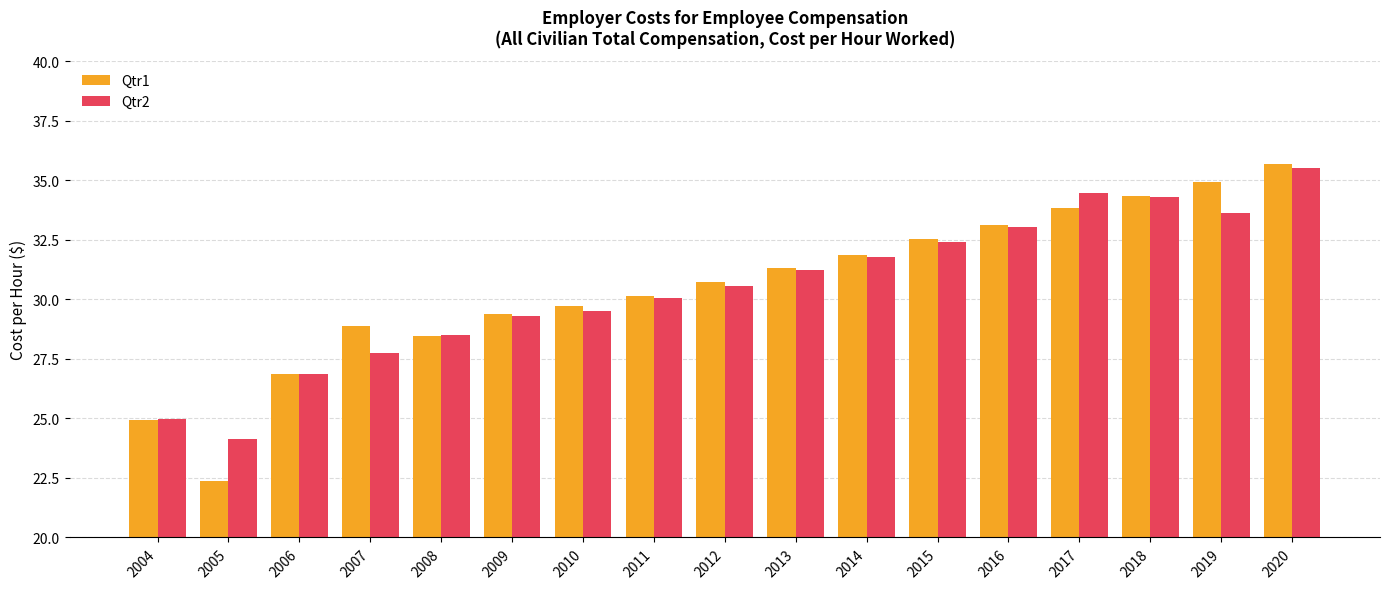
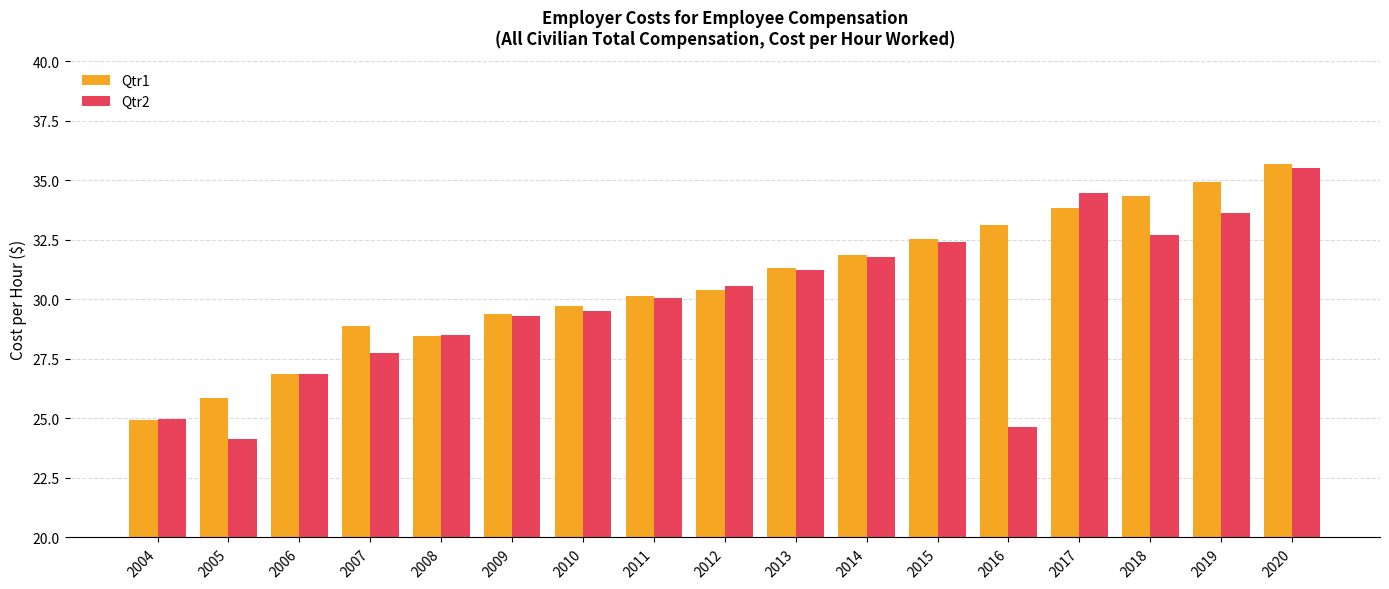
Qtr1, 2005: 22.4 -> 25.9
Qtr1, 2012: 30.7 -> 30.4
Qtr2, 2016: 33.1 -> 24.6
Qtr2, 2018: 34.3 -> 32.7
